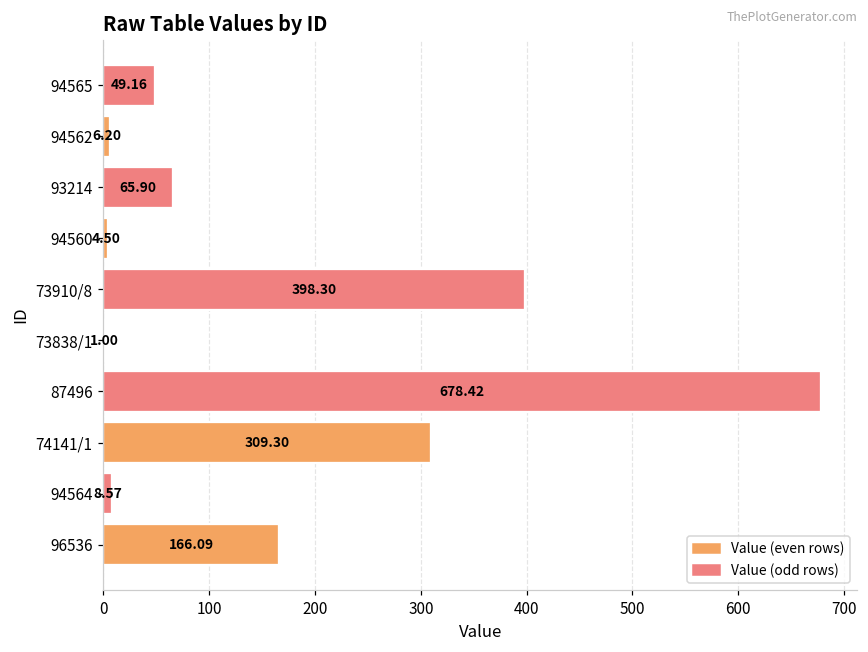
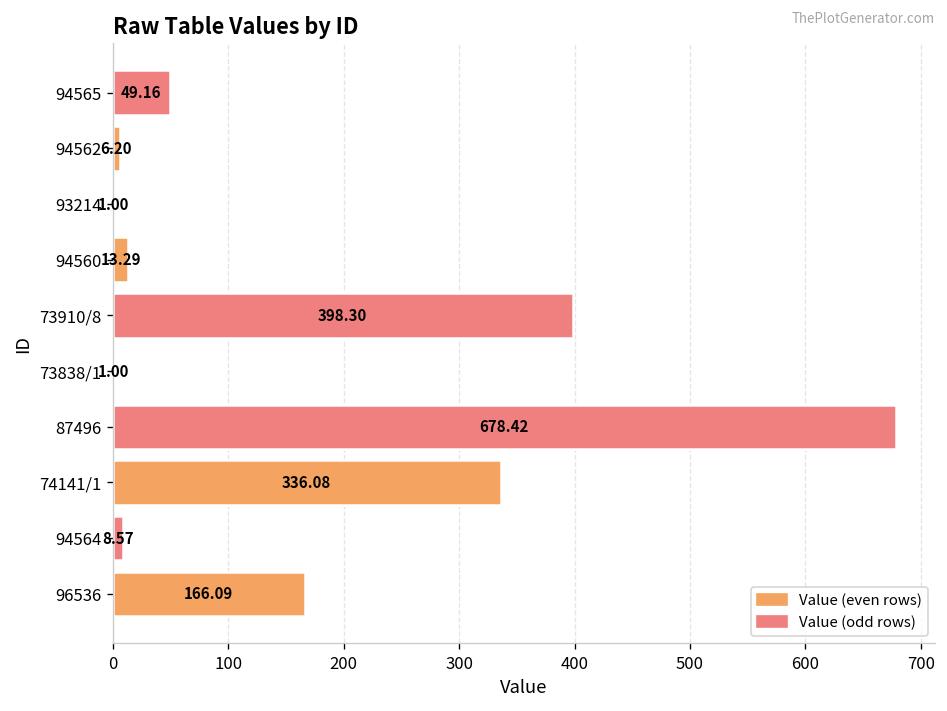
93214: 65.90 -> 1.00
94560: 4.50 -> 13.29
74141/1: 309.30 -> 336.08
